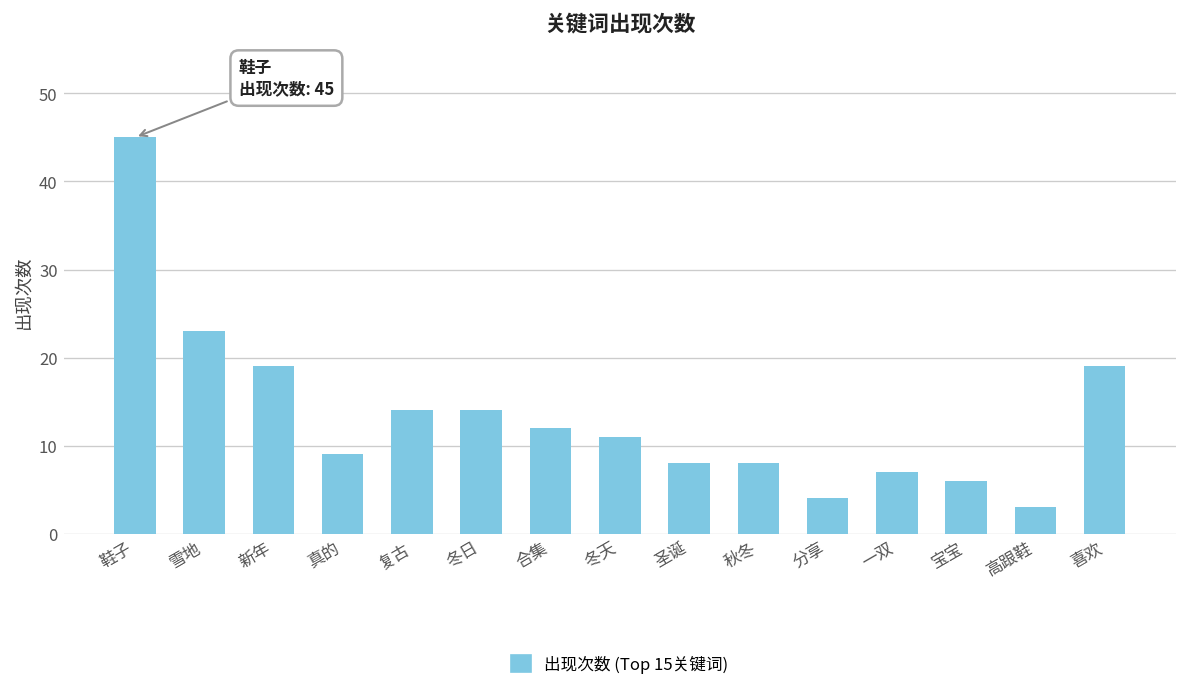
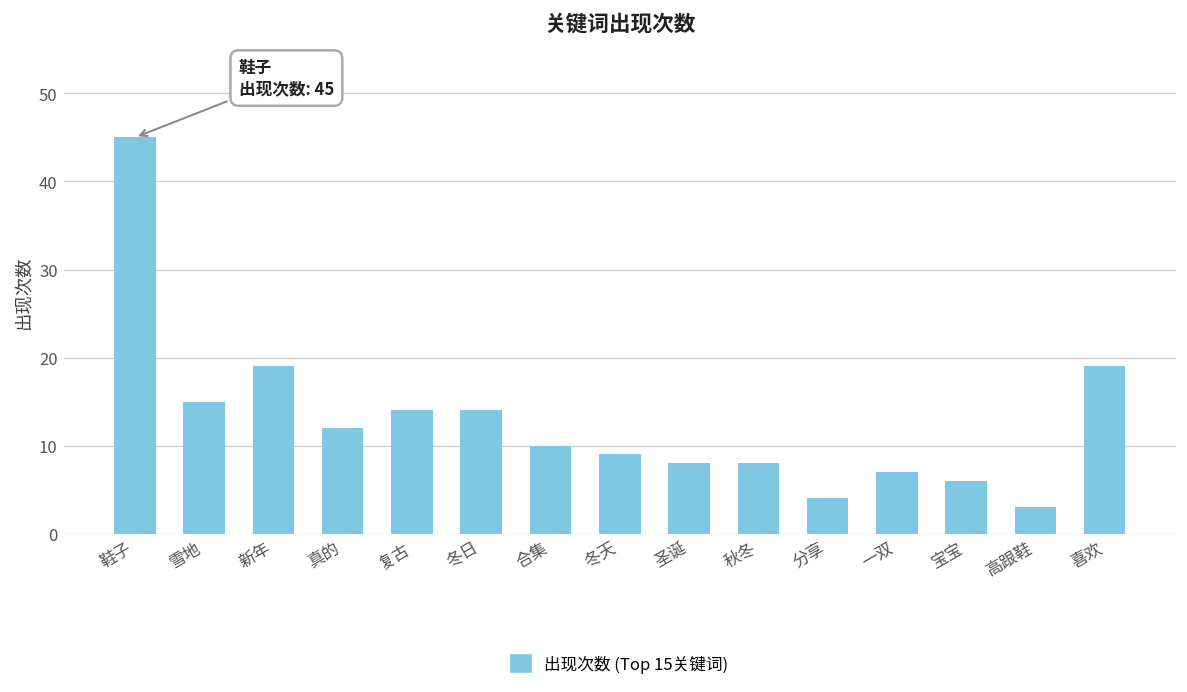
雪地: 23 -> 15
真的: 9 -> 12
合集: 12 -> 10
冬天: 11 -> 9
